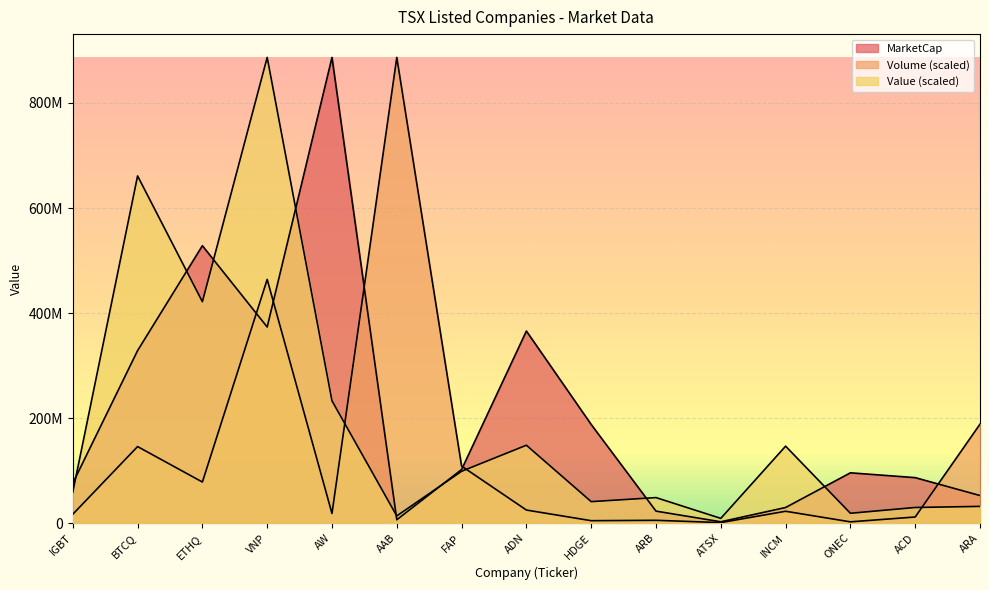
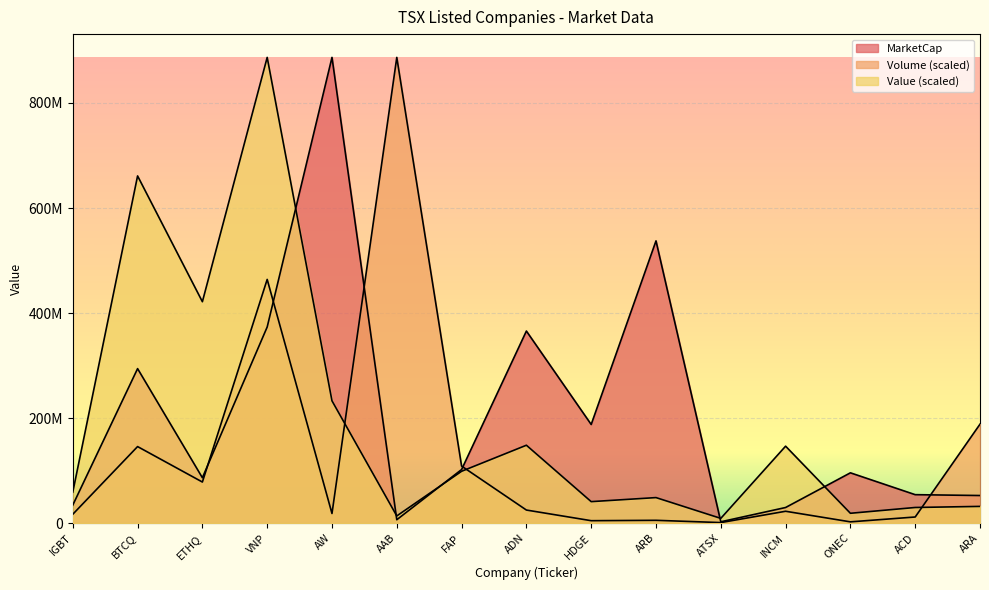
MarketCap, IGBT: 80000000 -> 30000000
MarketCap, BTCQ: 330000000 -> 290000000
MarketCap, ETHQ: 530000000 -> 90000000
MarketCap, ARB: 20000000 -> 540000000
MarketCap, ACD: 90000000 -> 50000000
